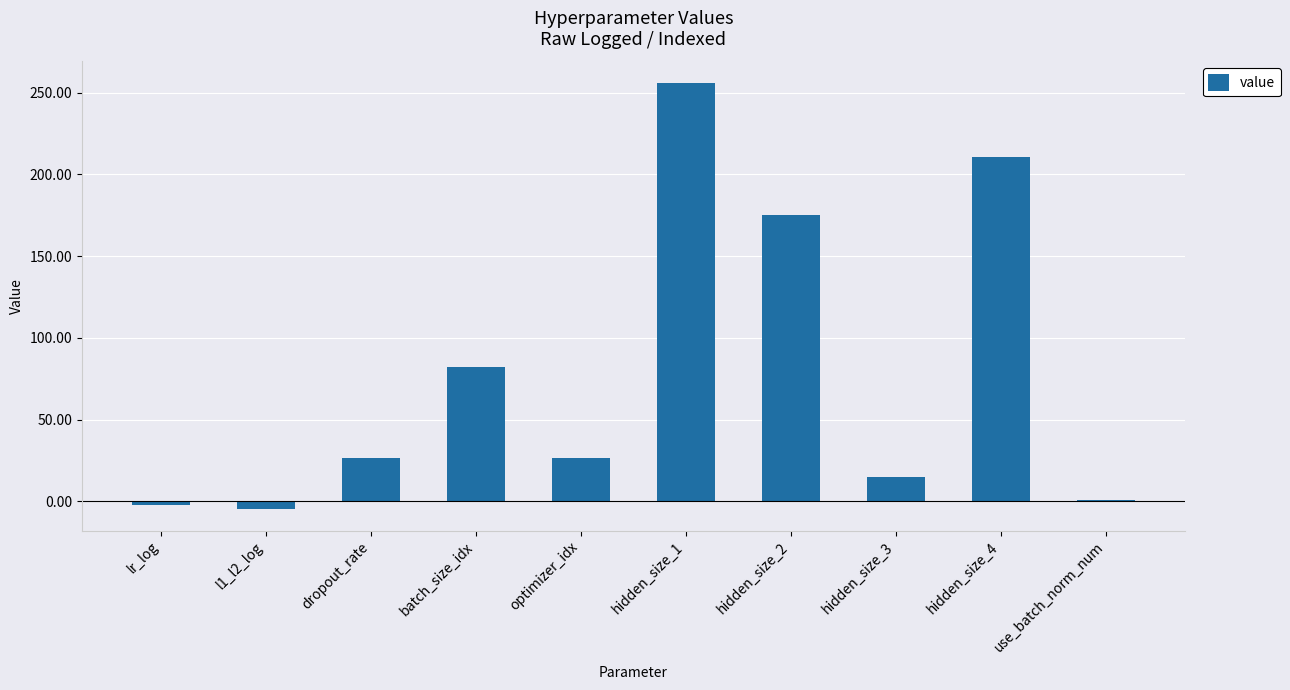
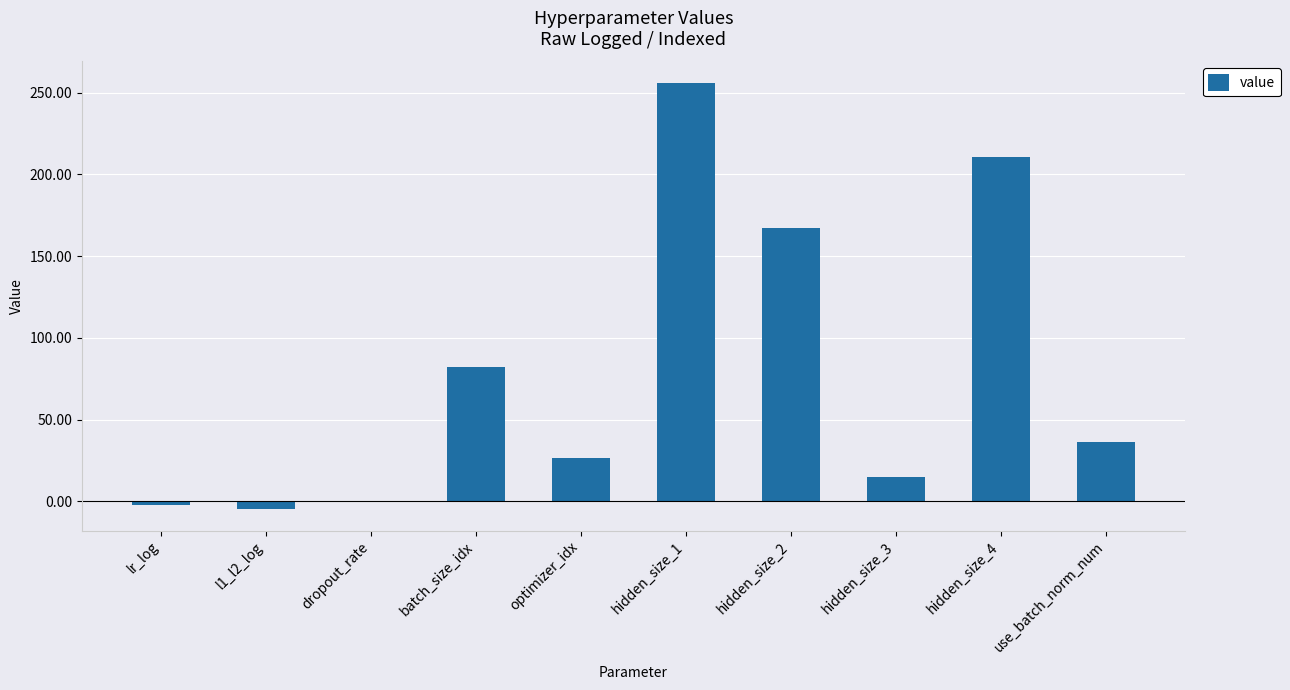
dropout_rate: 27 -> 0
hidden_size_2: 175 -> 167
use_batch_norm_num: 1 -> 36
